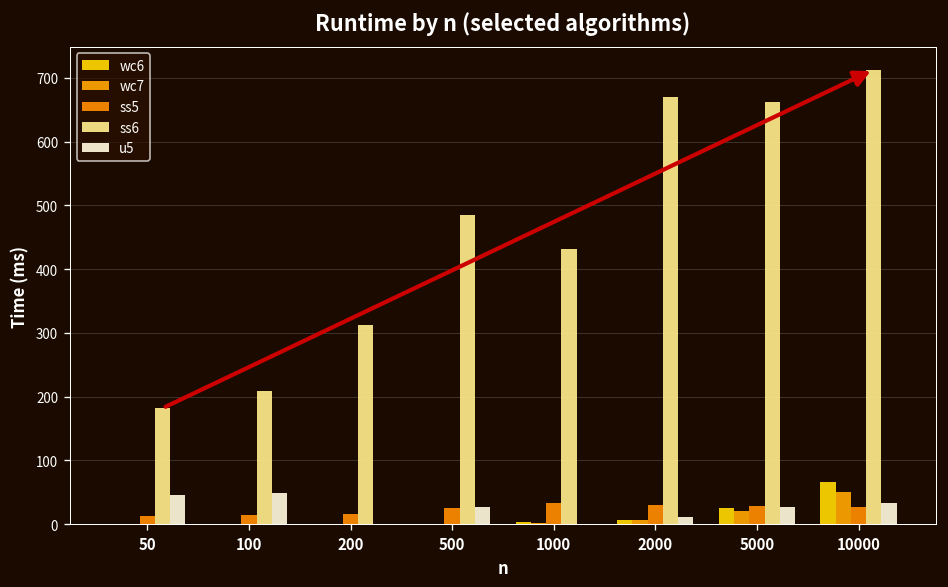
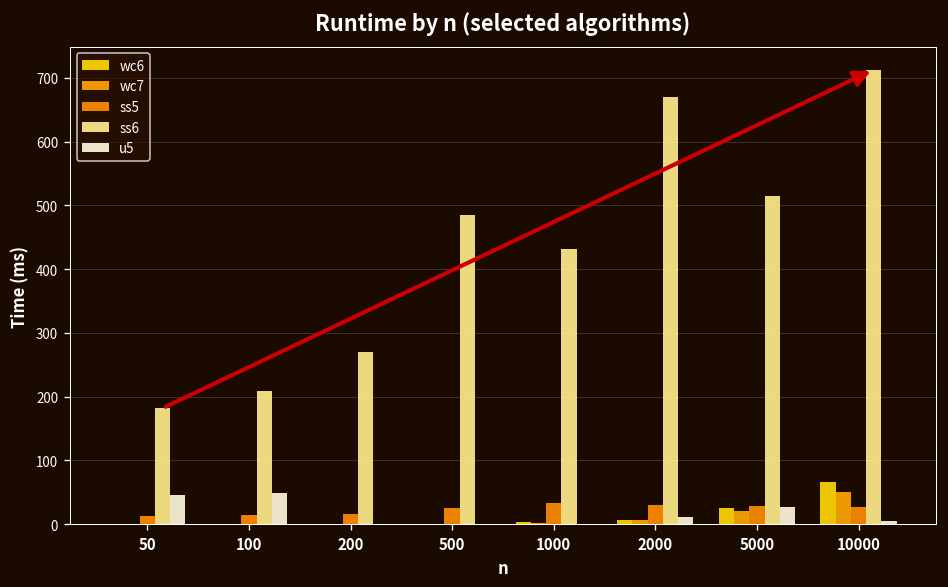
ss6, 200: 310 -> 270
u5, 500: 30 -> 0
ss6, 5000: 660 -> 510
u5, 10000: 30 -> 0
